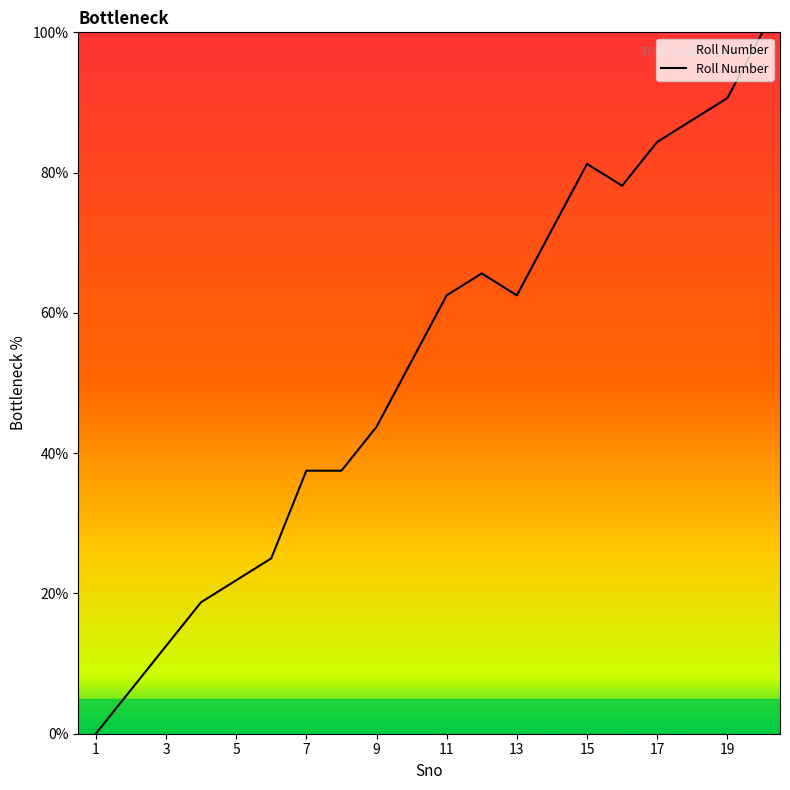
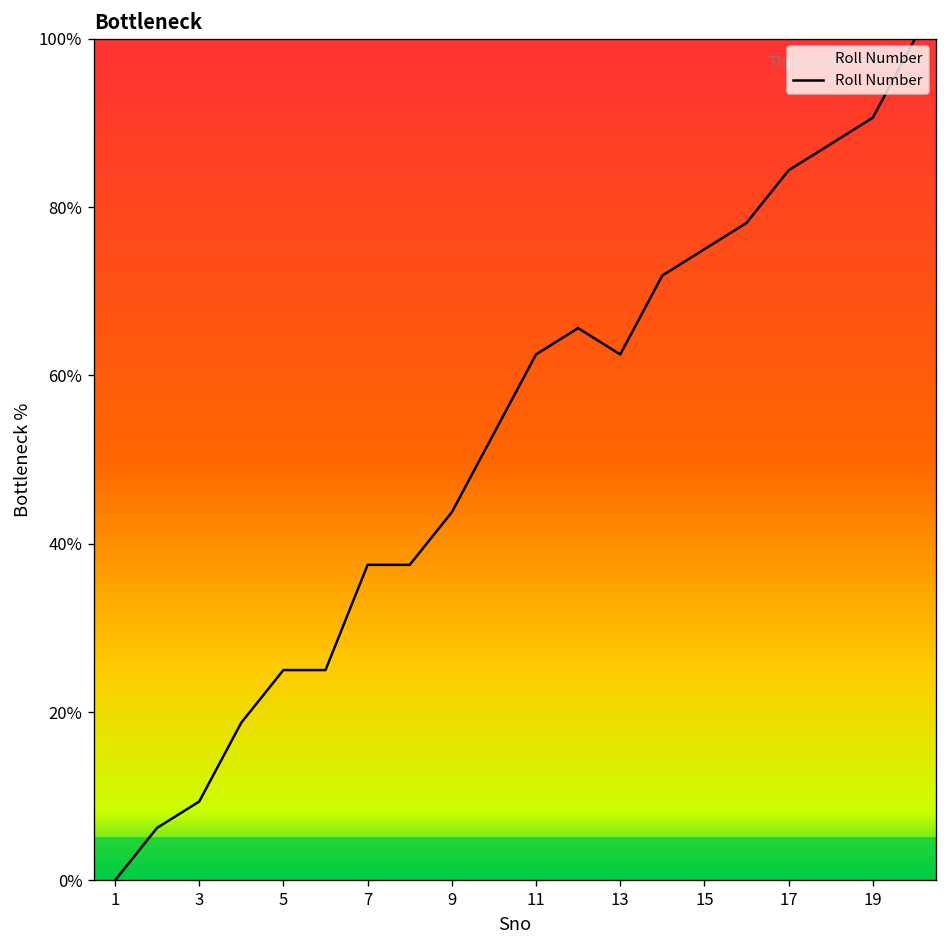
3: 13% -> 9%
5: 22% -> 25%
15: 81% -> 75%
